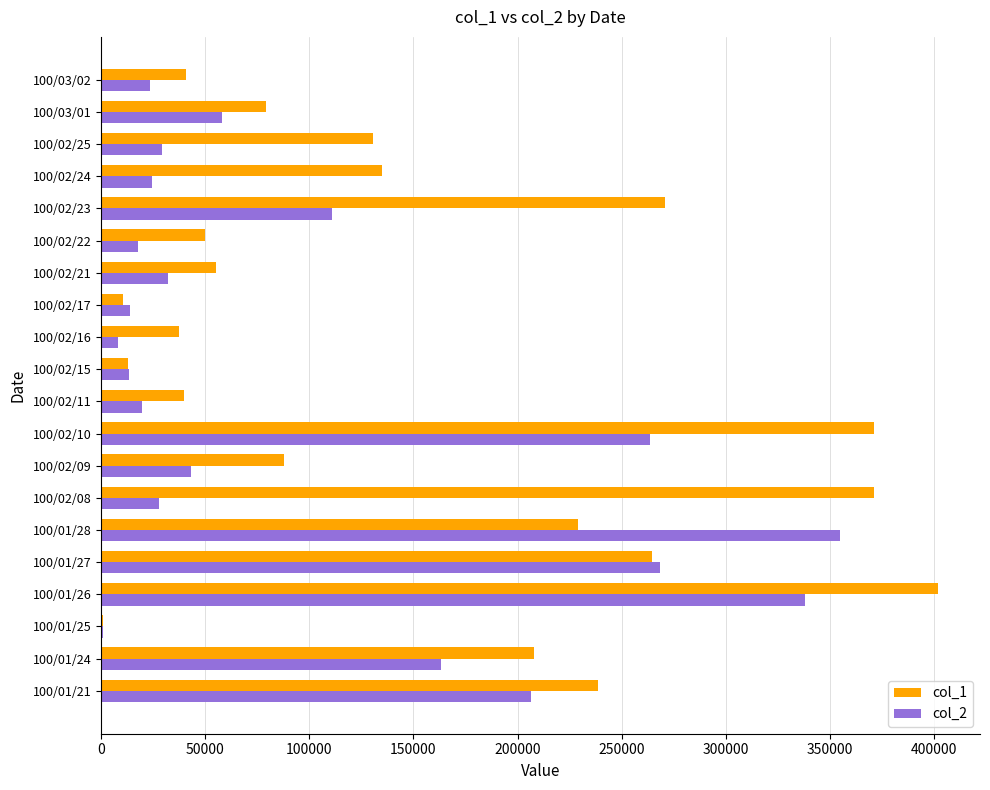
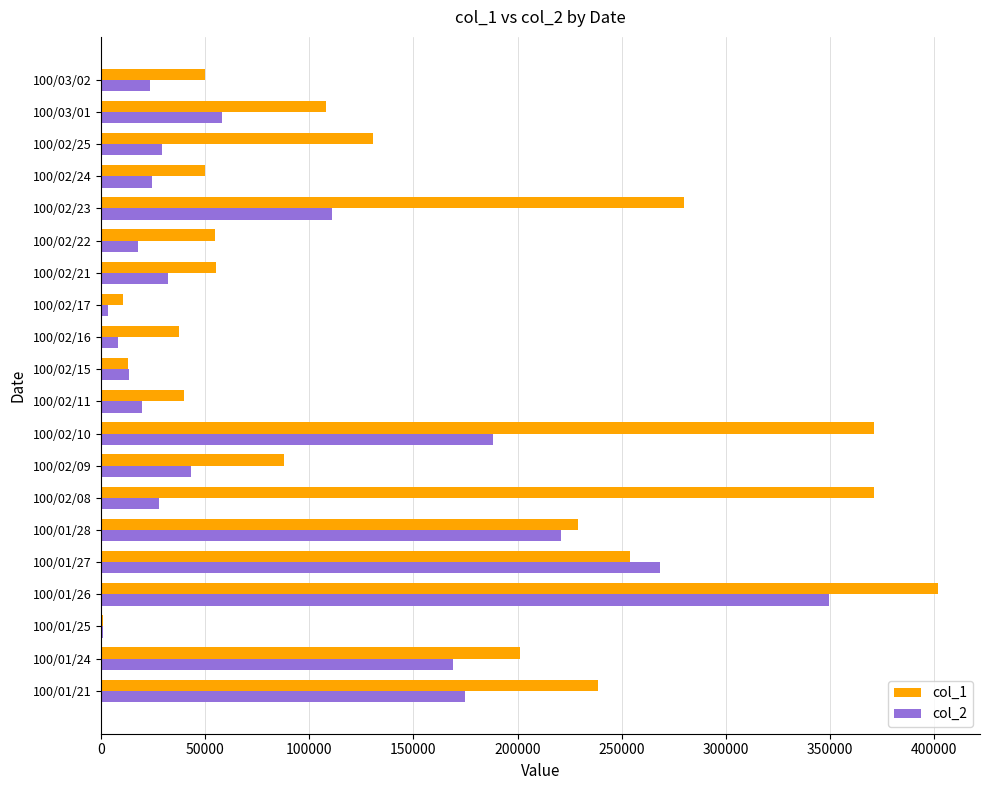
col_1, 100/03/02: 41000 -> 50000
col_1, 100/03/01: 79000 -> 108000
col_1, 100/02/24: 135000 -> 50000
col_1, 100/02/23: 271000 -> 280000
col_1, 100/02/22: 50000 -> 55000
col_2, 100/02/17: 14000 -> 3000
col_2, 100/02/10: 264000 -> 188000
col_2, 100/01/28: 355000 -> 221000
col_1, 100/01/27: 265000 -> 254000
col_2, 100/01/26: 338000 -> 349000
col_1, 100/01/24: 208000 -> 201000
col_2, 100/01/24: 163000 -> 169000
col_2, 100/01/21: 207000 -> 175000
